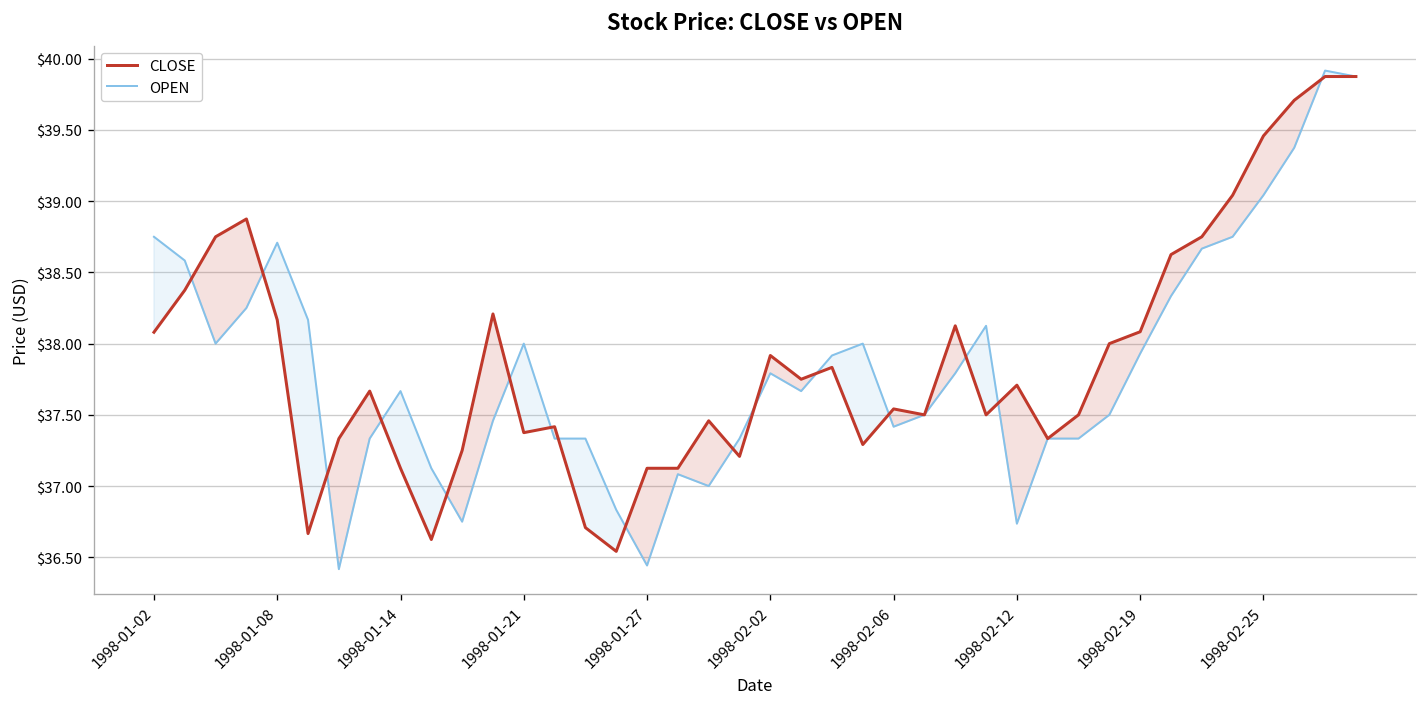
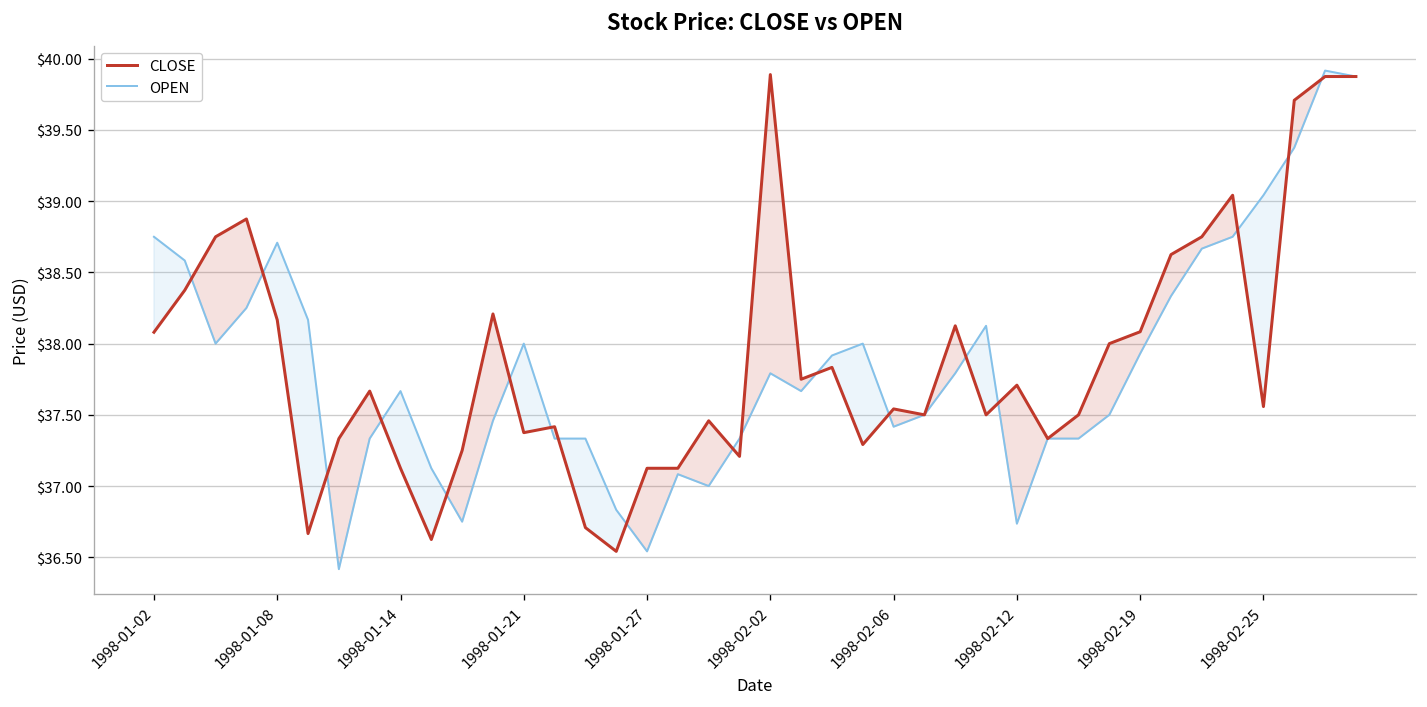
OPEN, 1998-01-27: $36.44 -> $36.54
CLOSE, 1998-02-02: $37.92 -> $39.89
CLOSE, 1998-02-25: $39.46 -> $37.56
